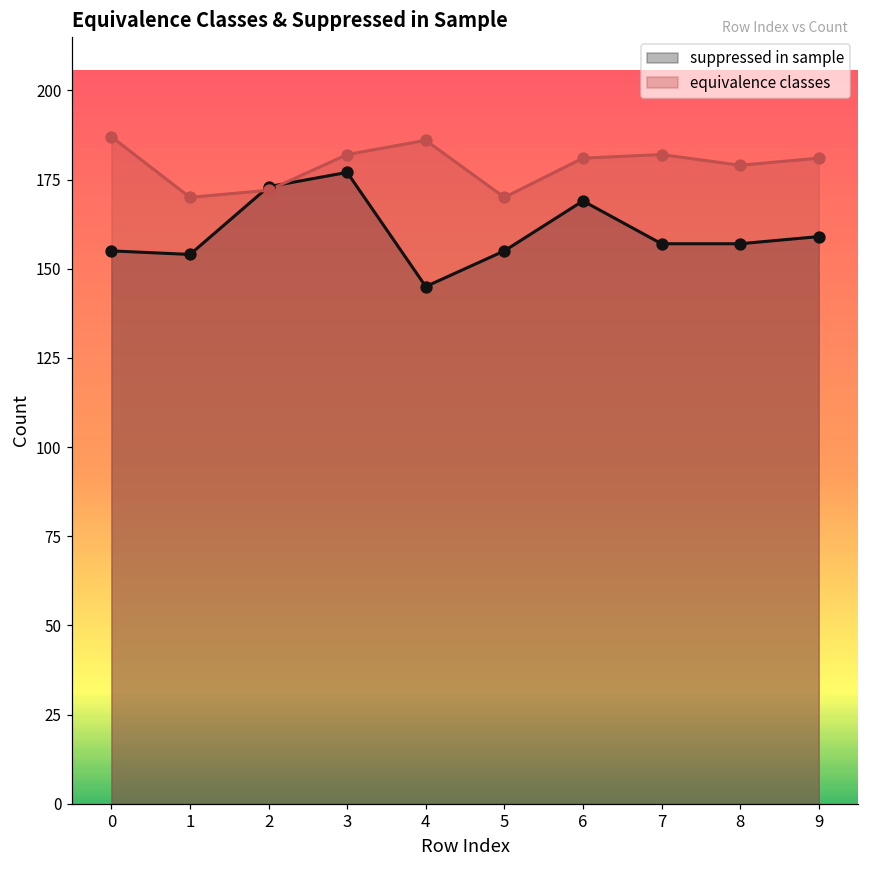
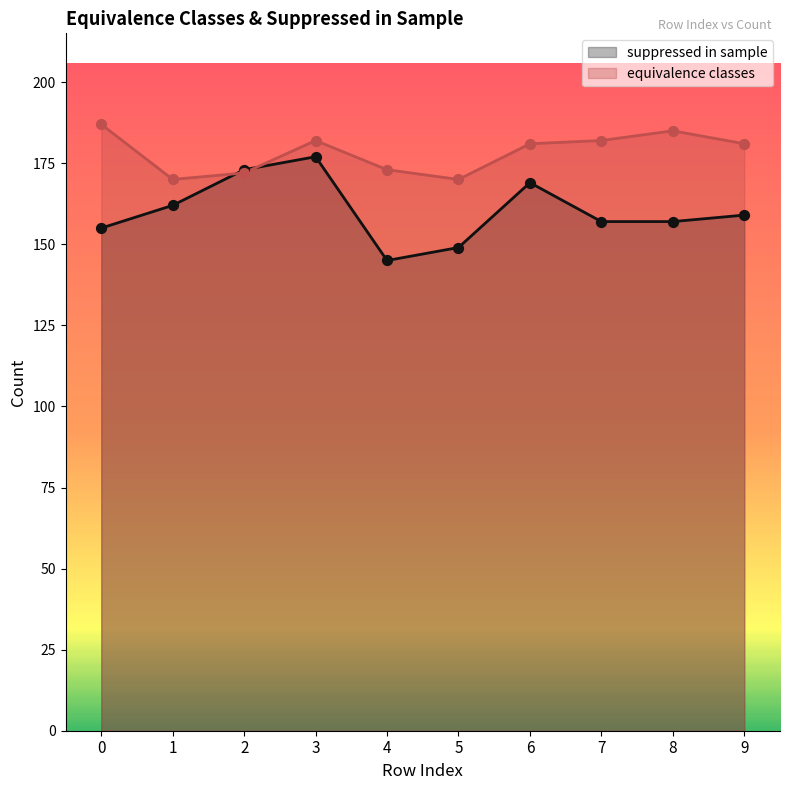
suppressed in sample, 1: 154 -> 162
equivalence classes, 4: 186 -> 173
suppressed in sample, 5: 155 -> 149
equivalence classes, 8: 179 -> 185
